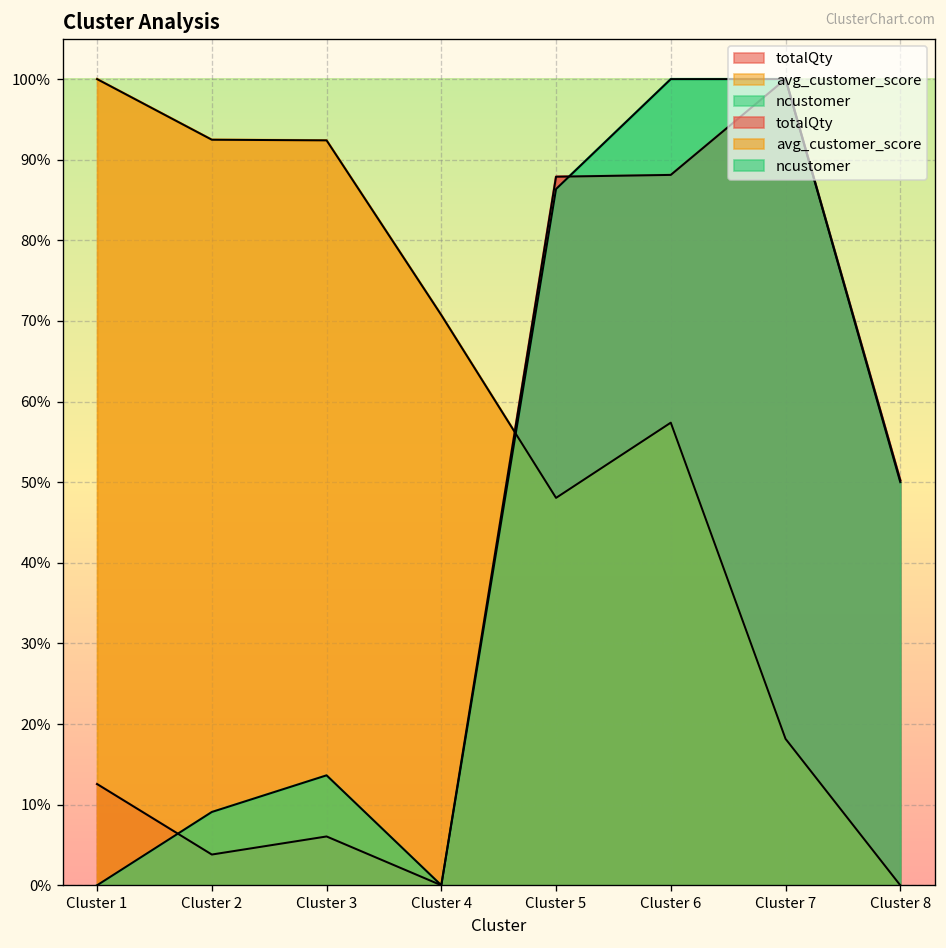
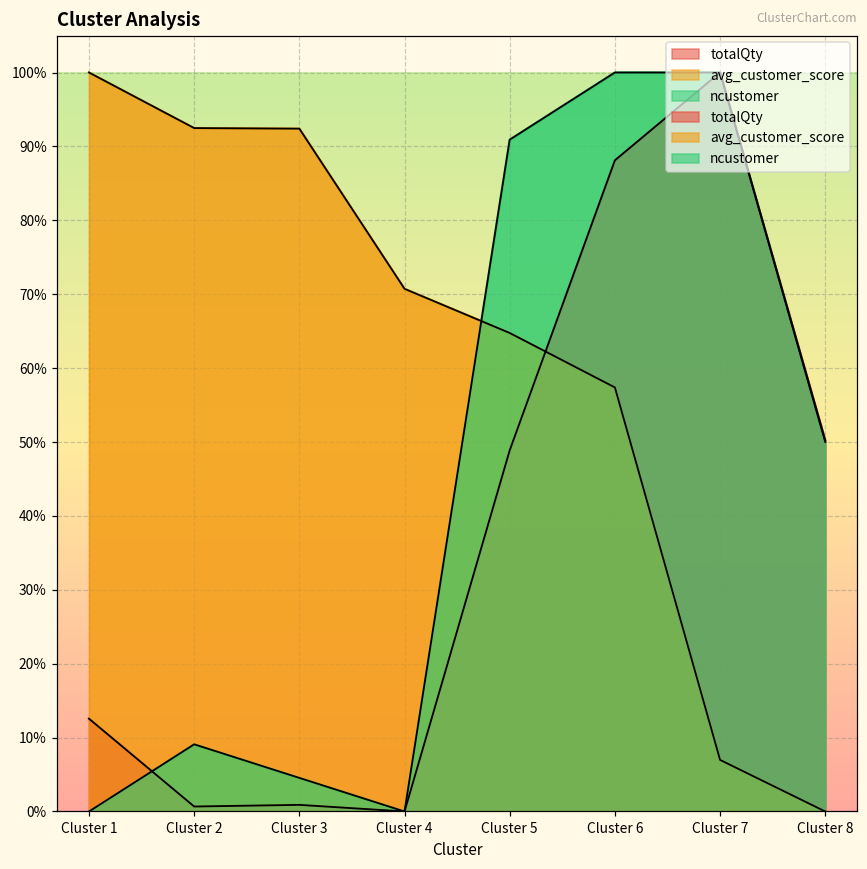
totalQty, Cluster 2: 4% -> 1%
totalQty, Cluster 3: 6% -> 1%
ncustomer, Cluster 3: 14% -> 5%
totalQty, Cluster 5: 88% -> 49%
avg_customer_score, Cluster 5: 48% -> 65%
ncustomer, Cluster 5: 86% -> 91%
avg_customer_score, Cluster 7: 18% -> 7%
